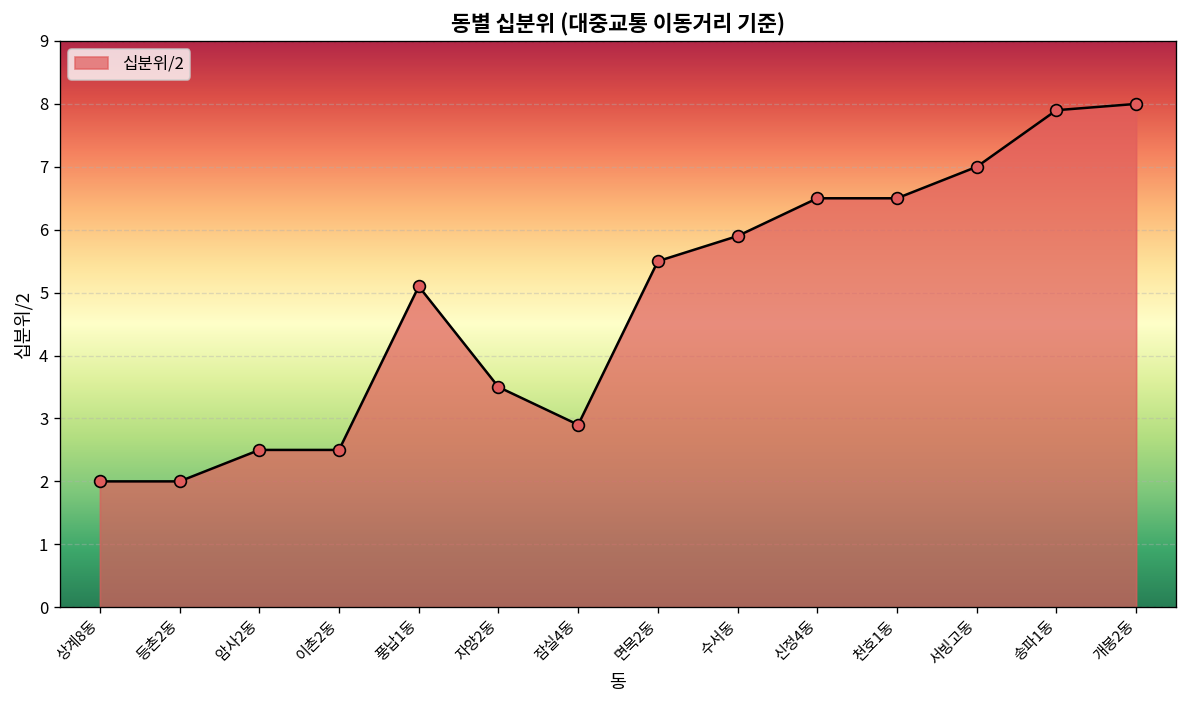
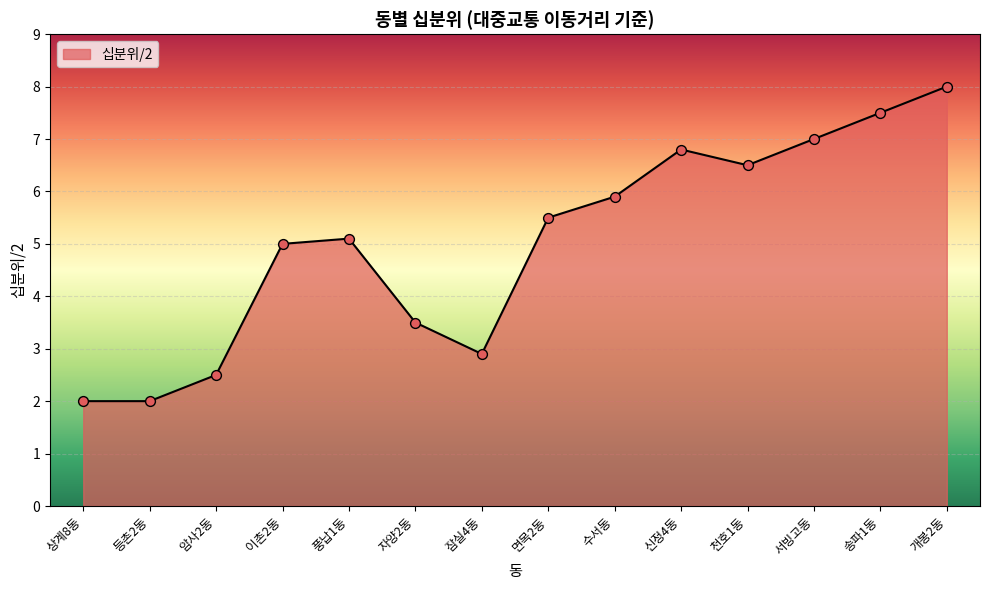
이촌2동: 2.5 -> 5.0
신정4동: 6.5 -> 6.8
송파1동: 7.9 -> 7.5
